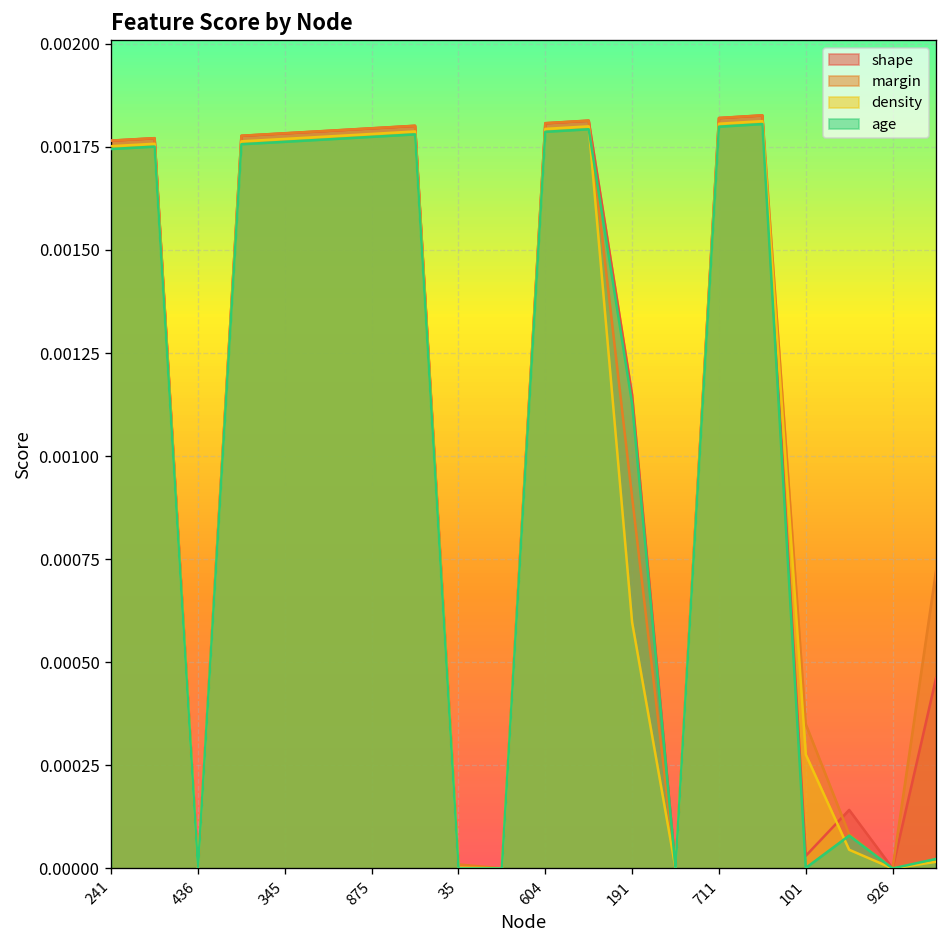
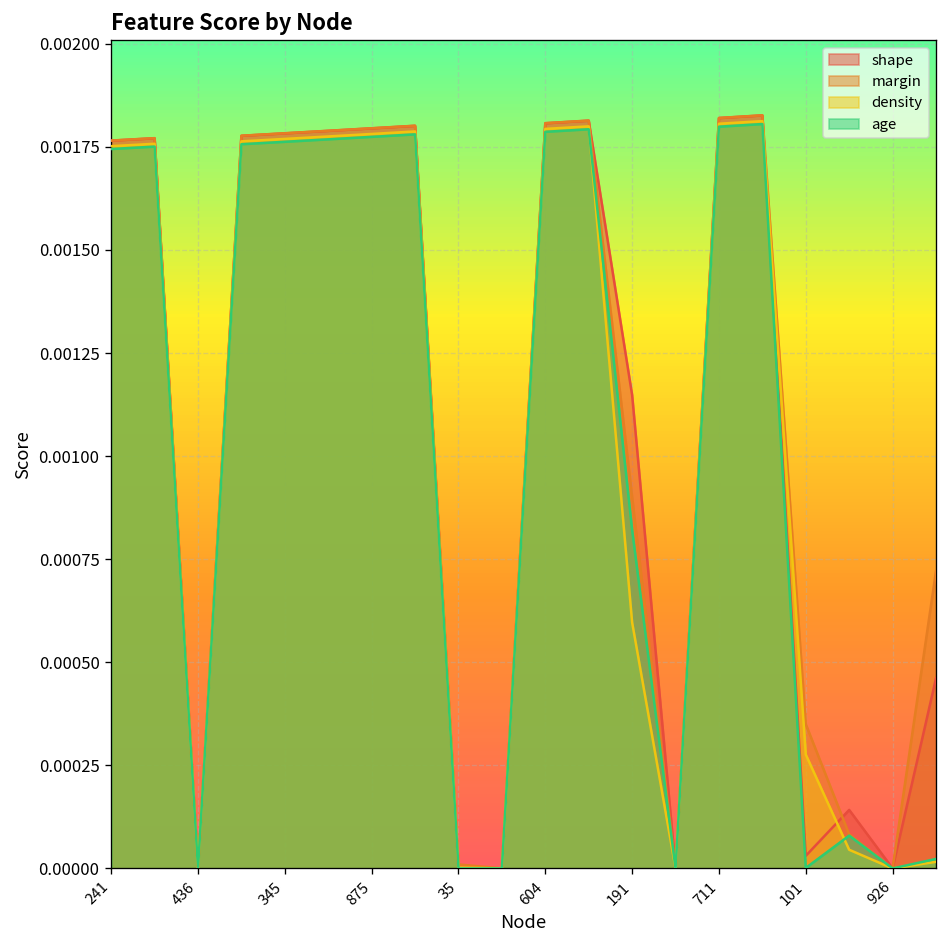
age, 191: 0.00113 -> 0.00082
